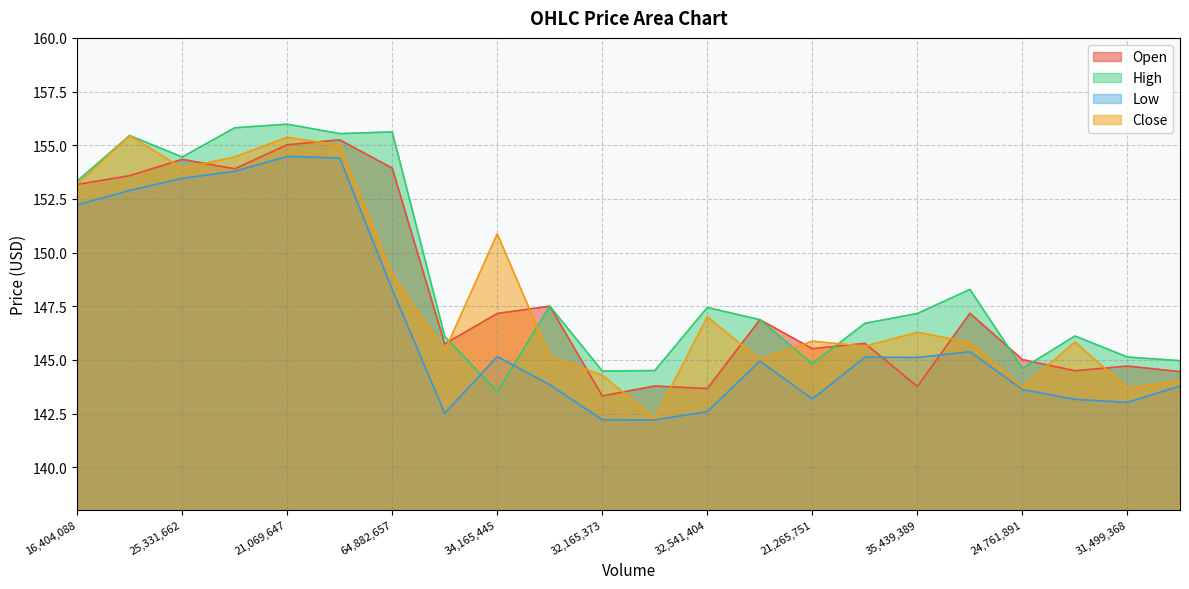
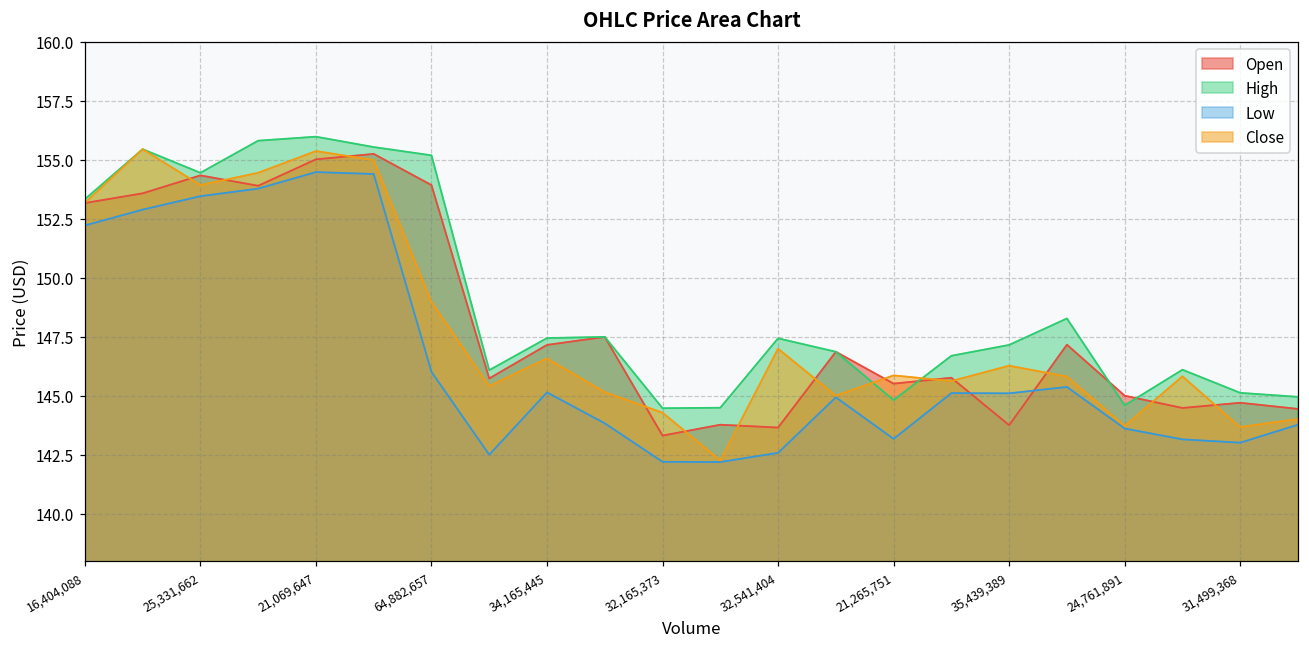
High, 64,882,657: 155.6 -> 155.2
Low, 64,882,657: 148.3 -> 146.0
High, 34,165,445: 143.5 -> 147.5
Close, 34,165,445: 150.9 -> 146.6
